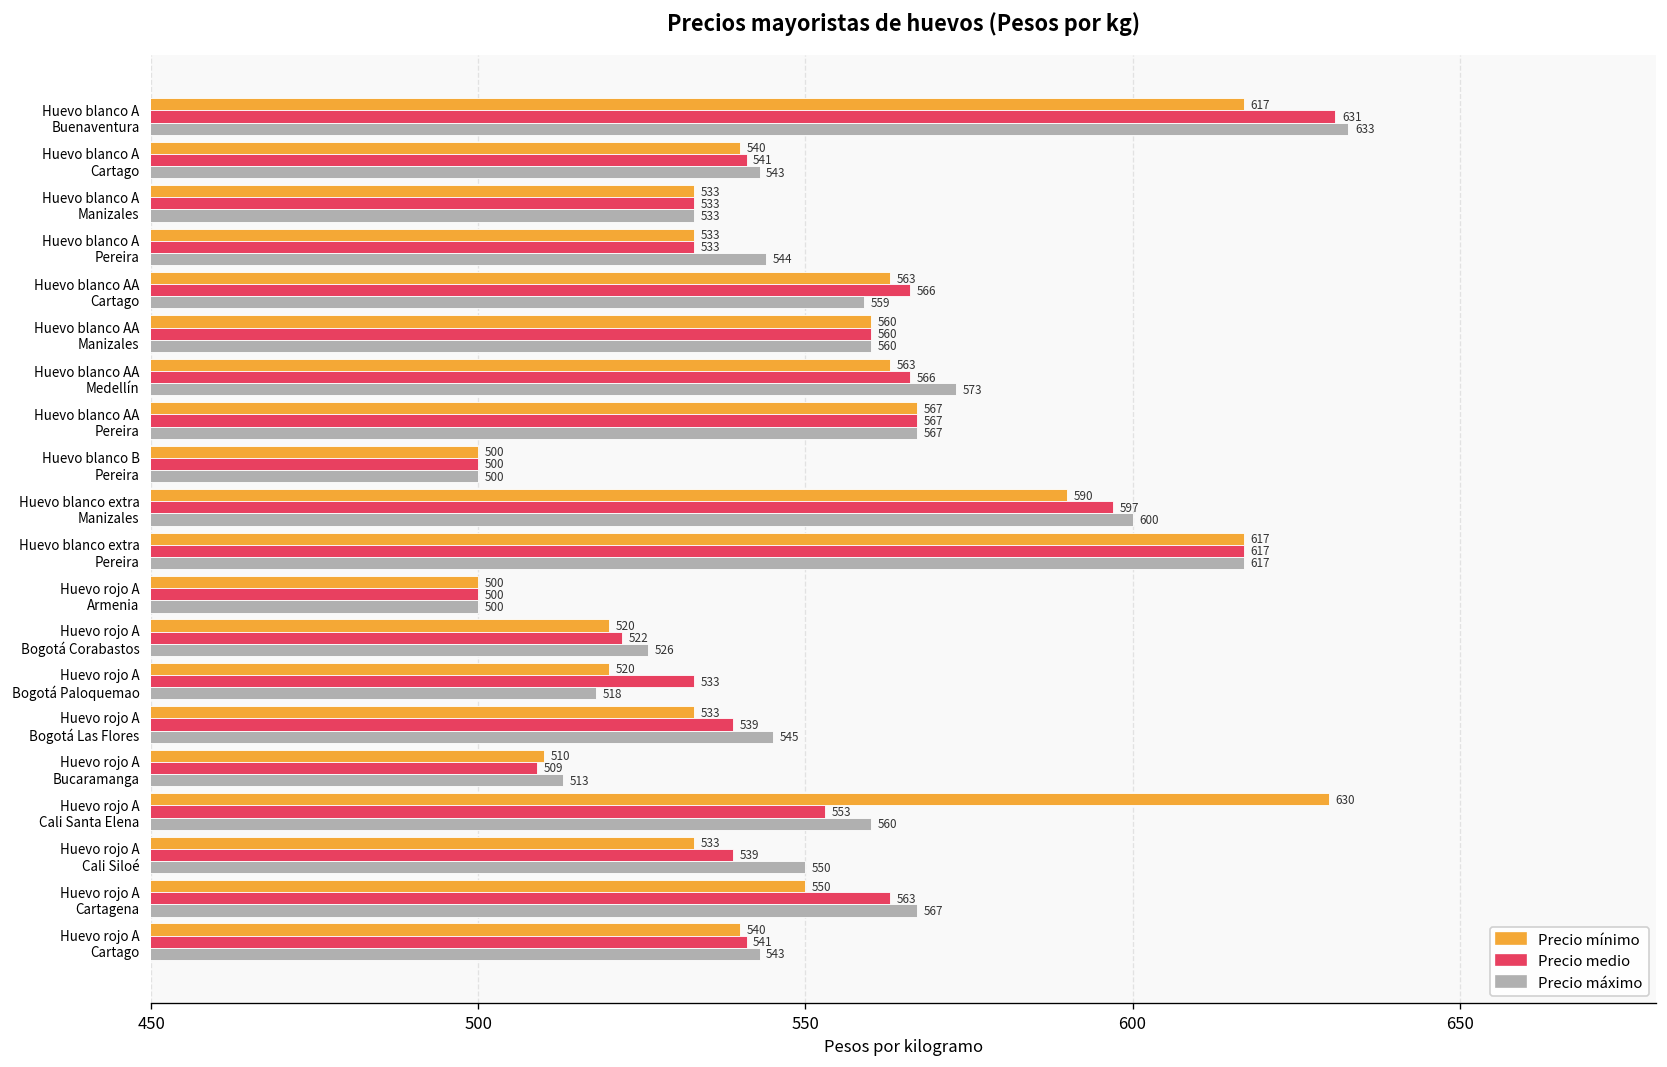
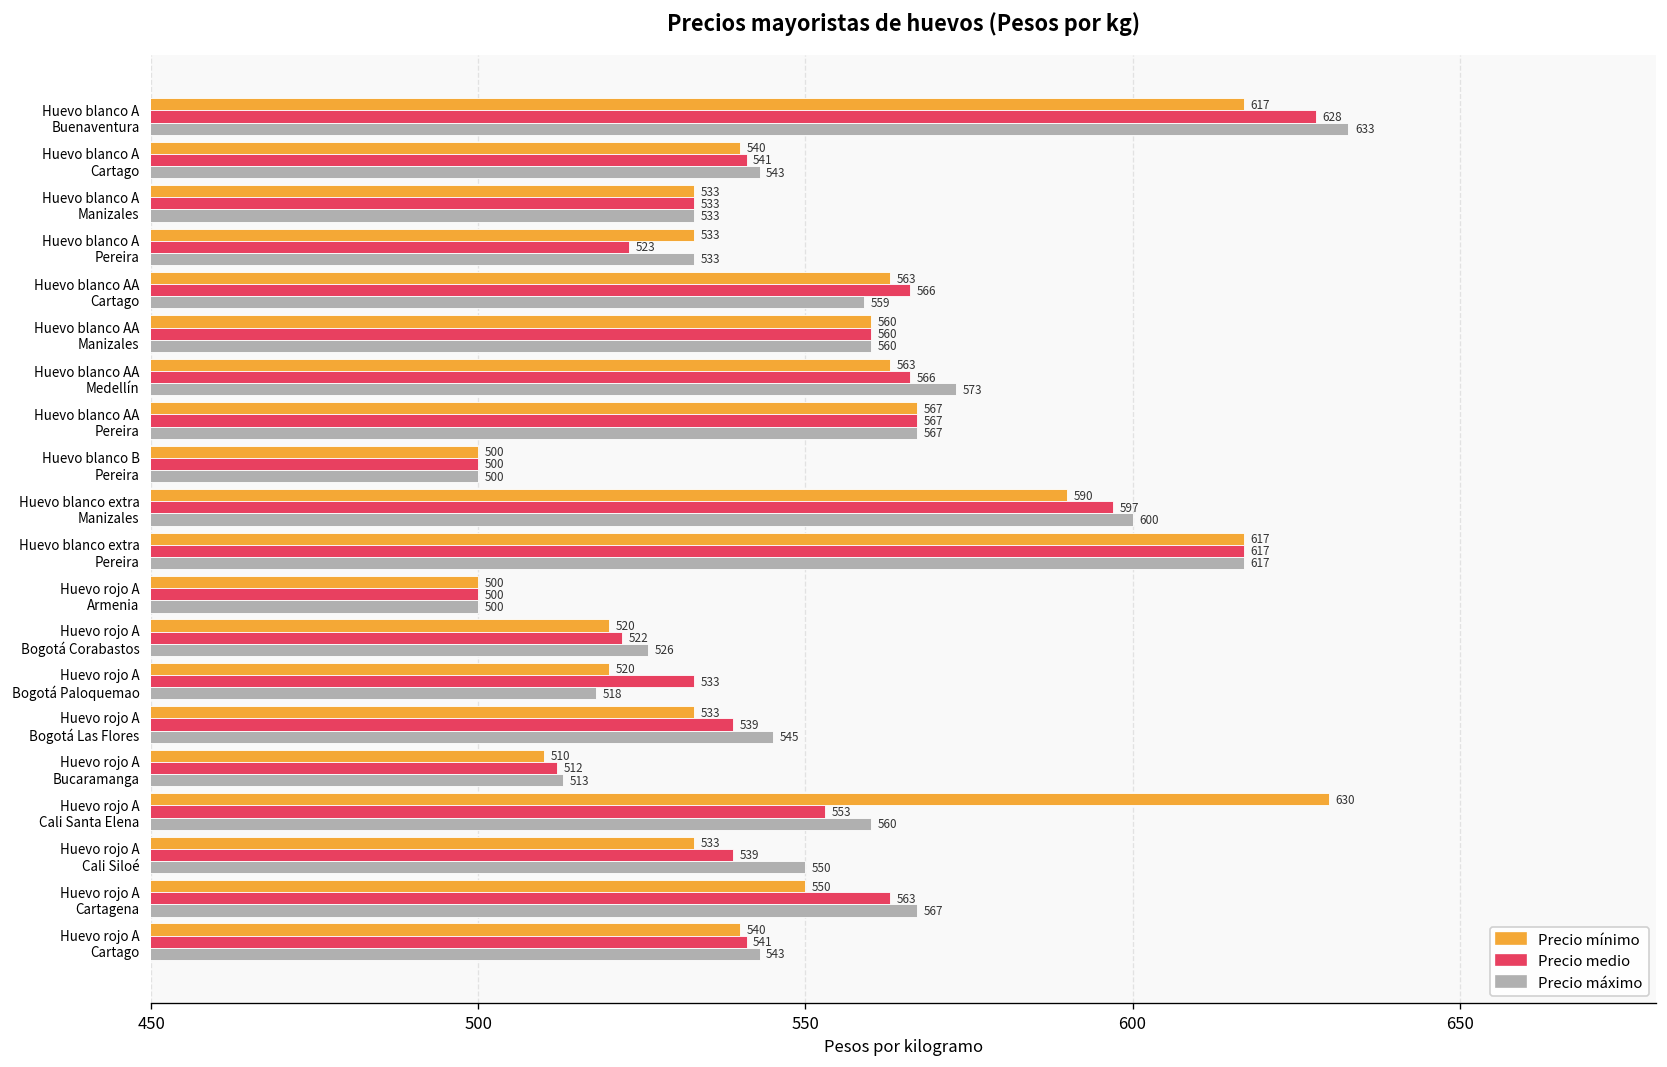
Precio medio, Huevo blanco A Buenaventura: 631 -> 628
Precio medio, Huevo blanco A Pereira: 533 -> 523
Precio máximo, Huevo blanco A Pereira: 544 -> 533
Precio medio, Huevo rojo A Bucaramanga: 509 -> 512
